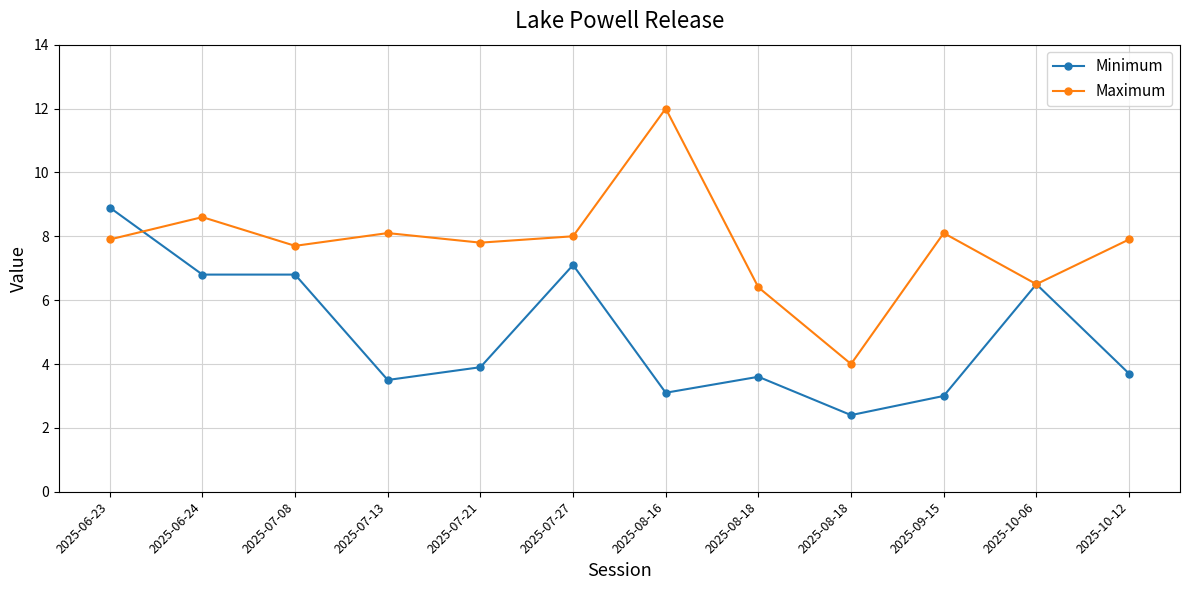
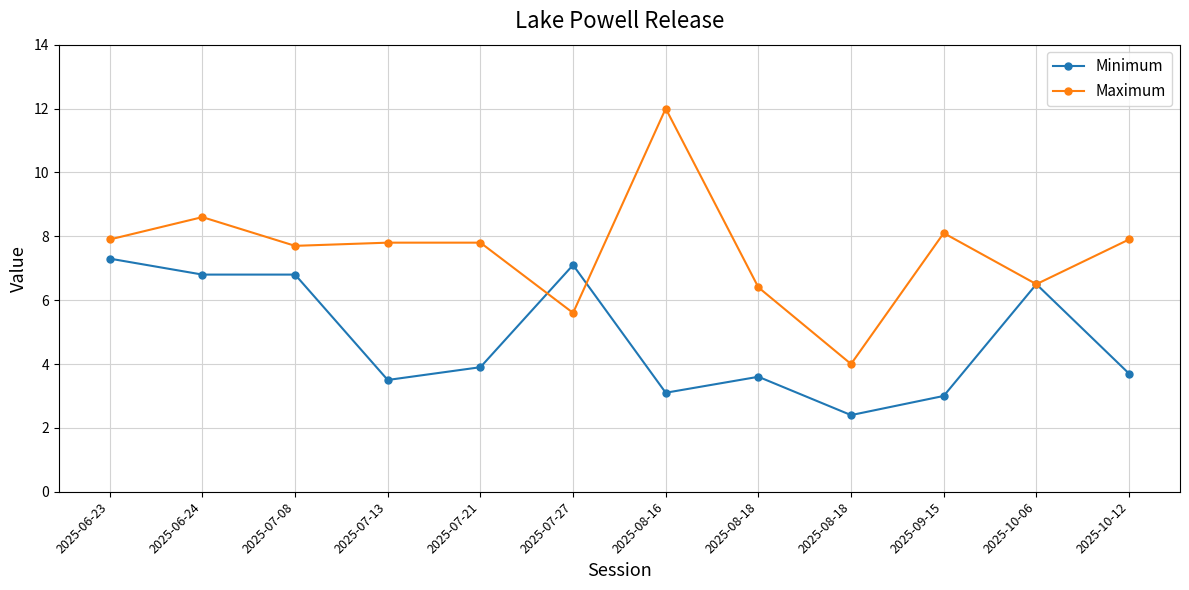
Minimum, 2025-06-23: 8.9 -> 7.3
Maximum, 2025-07-13: 8.1 -> 7.8
Maximum, 2025-07-27: 8.0 -> 5.6
